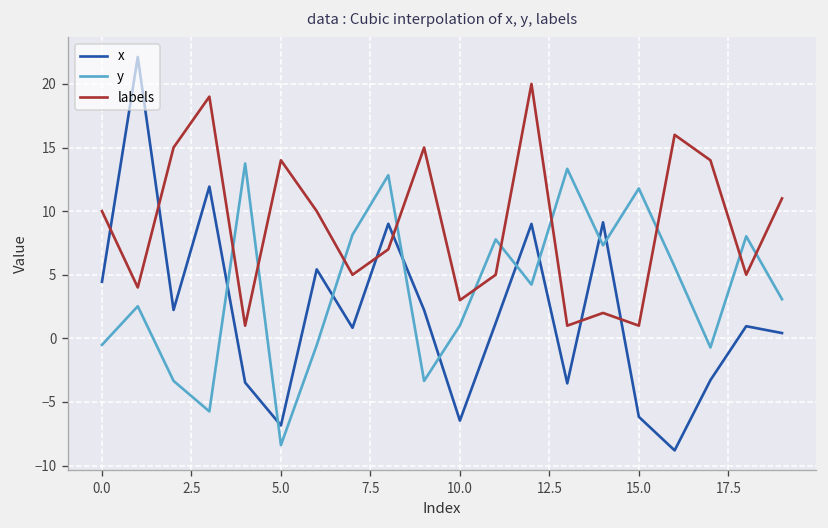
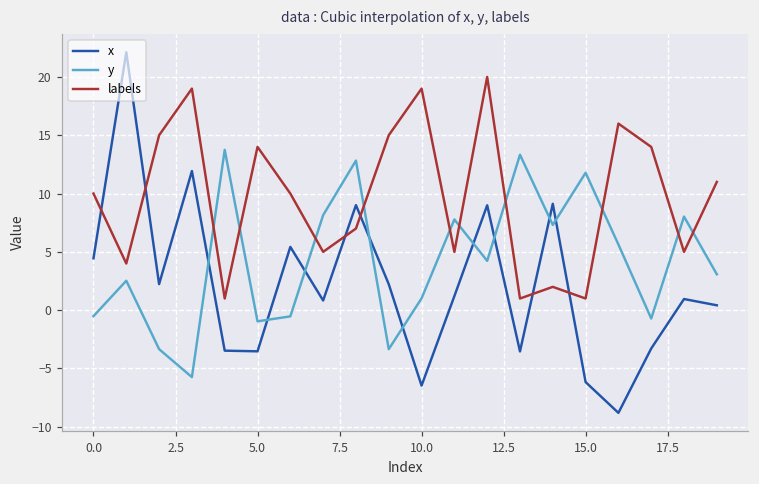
x, 5.0: -6.8 -> -3.5
y, 5.0: -8.4 -> -1.0
labels, 10.0: 3 -> 19
